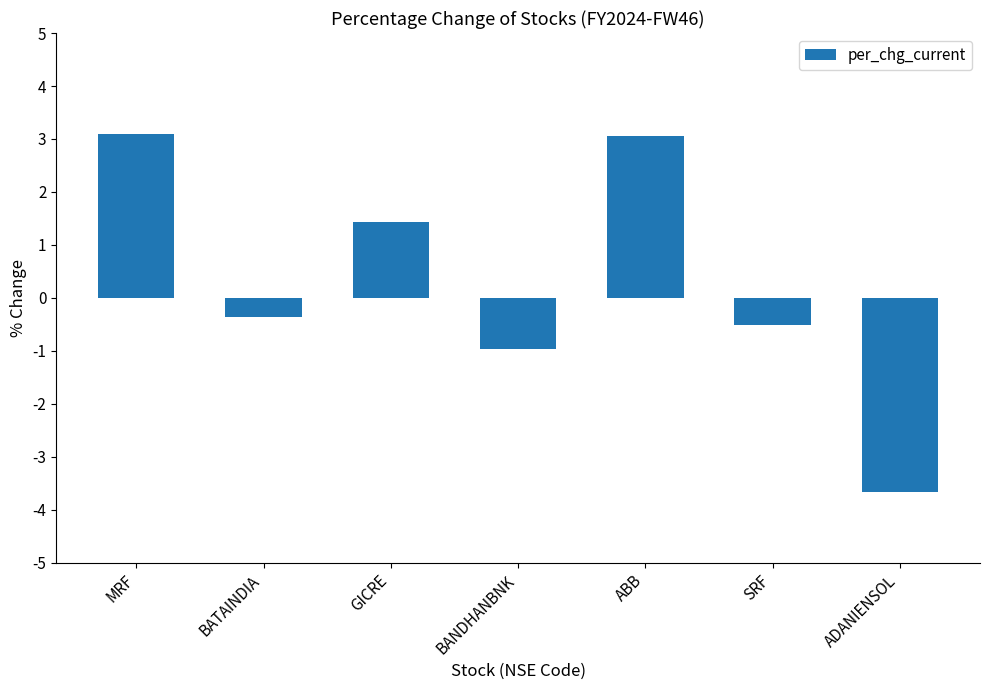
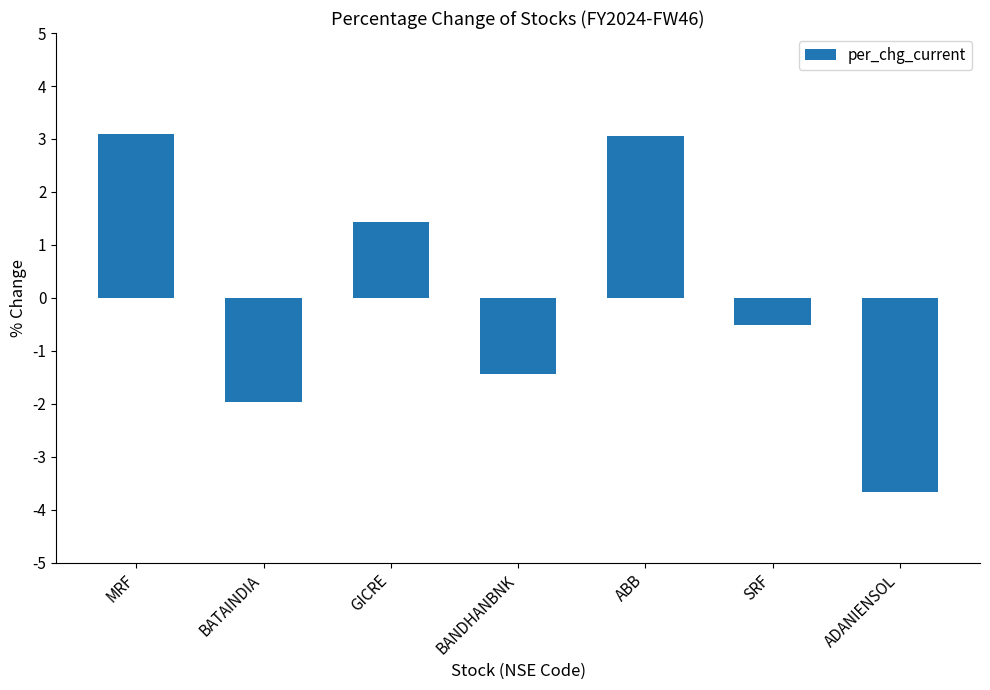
BATAINDIA: -0.4 -> -2.0
BANDHANBNK: -1.0 -> -1.4
